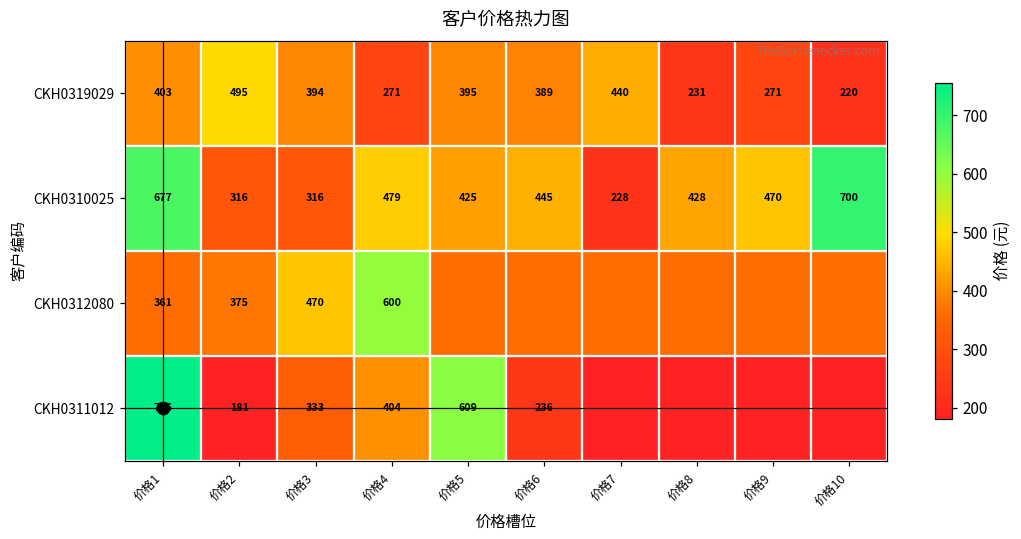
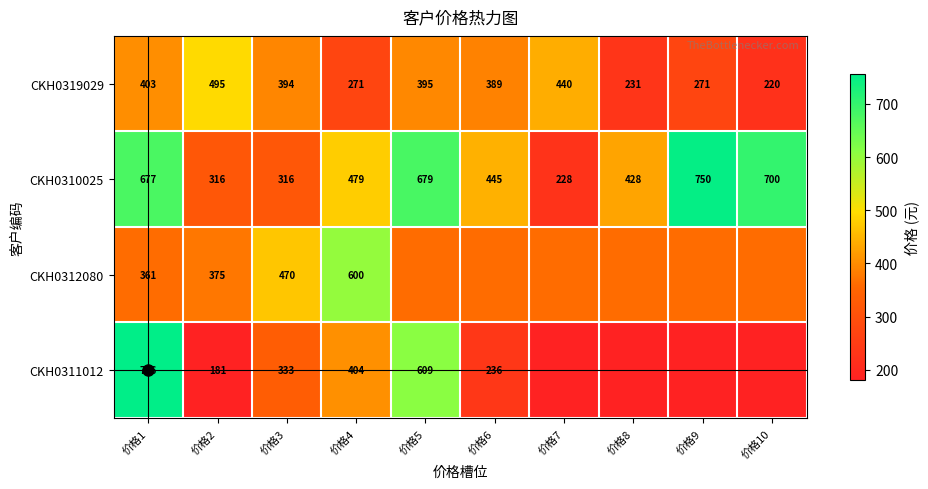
CKH0310025, 价格5: 425 -> 679
CKH0310025, 价格9: 470 -> 750
